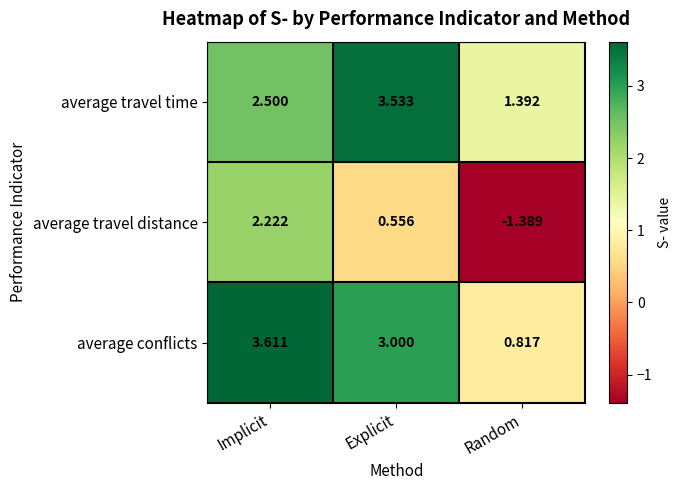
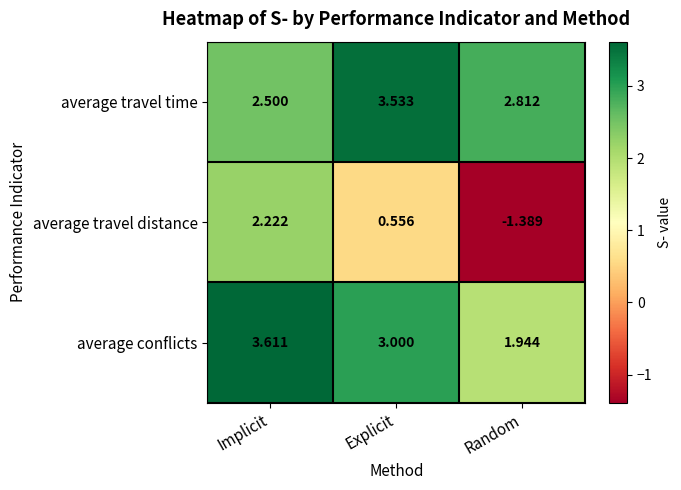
average travel time, Random: 1.392 -> 2.812
average conflicts, Random: 0.817 -> 1.944
